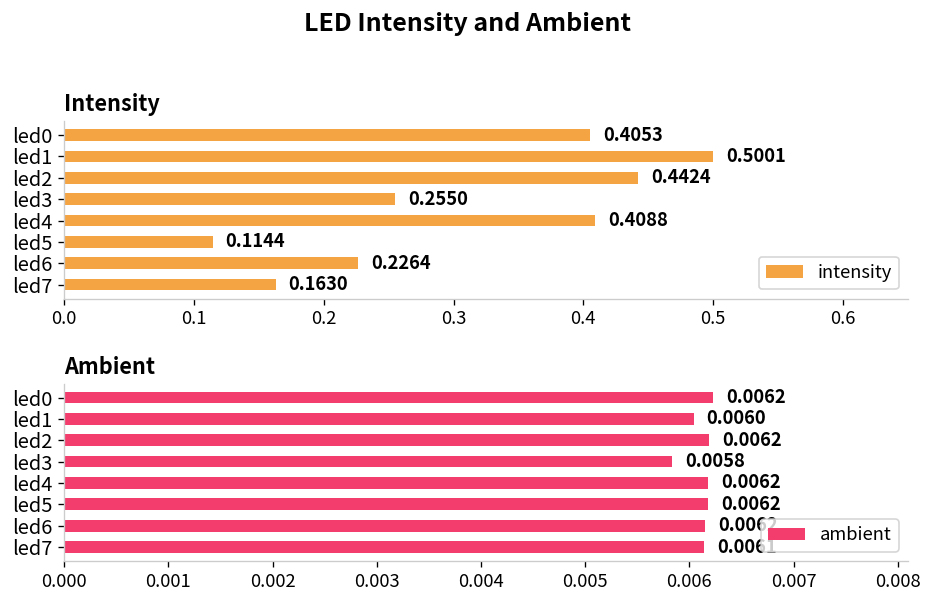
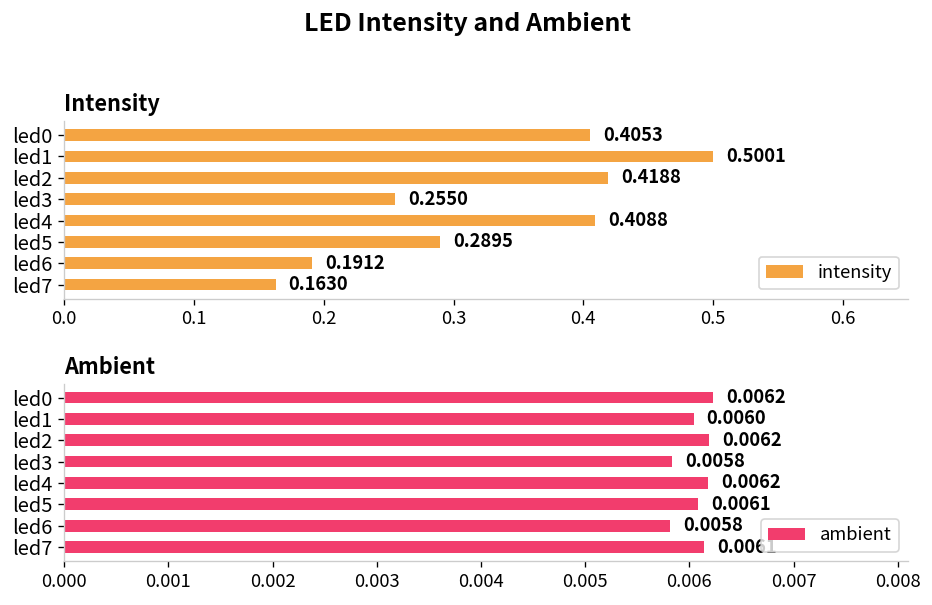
Intensity, led2: 0.4424 -> 0.4188
Intensity, led5: 0.1144 -> 0.2895
Intensity, led6: 0.2264 -> 0.1912
Ambient, led5: 0.0062 -> 0.0061
Ambient, led6: 0.0062 -> 0.0058
